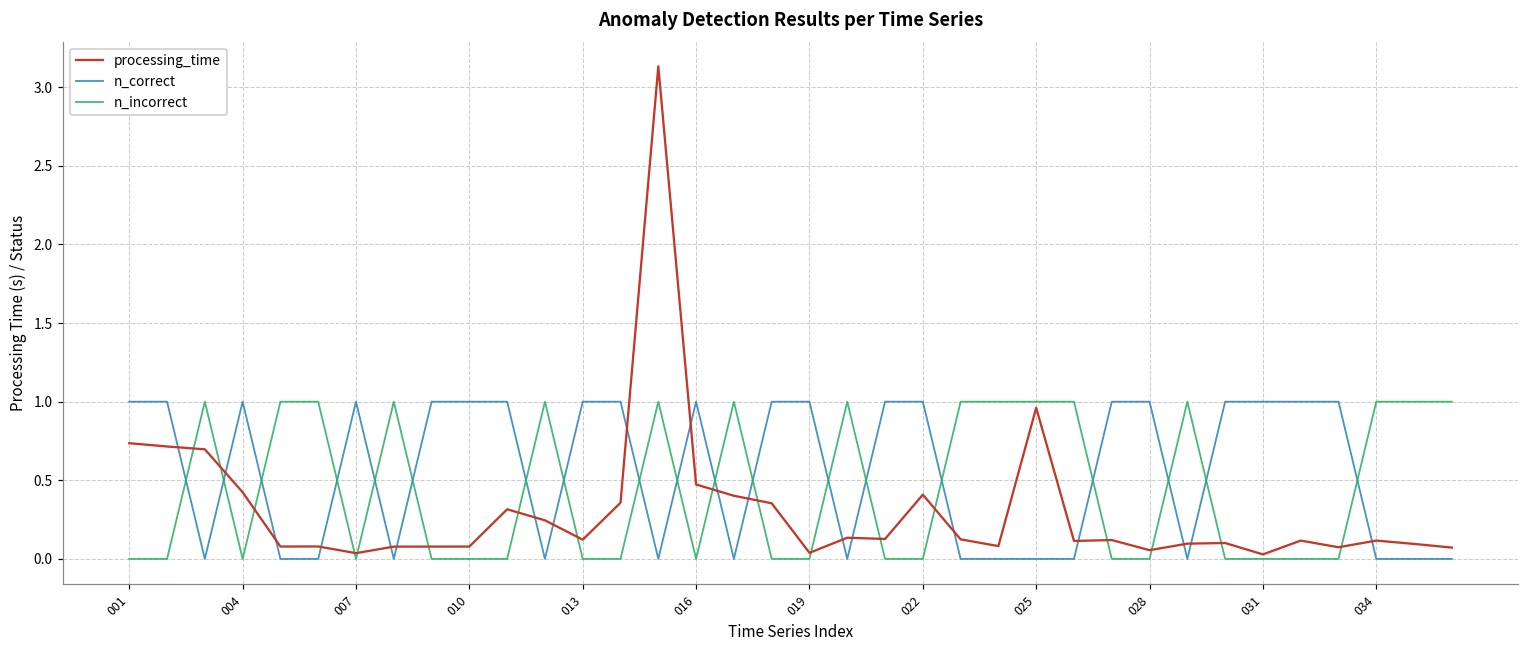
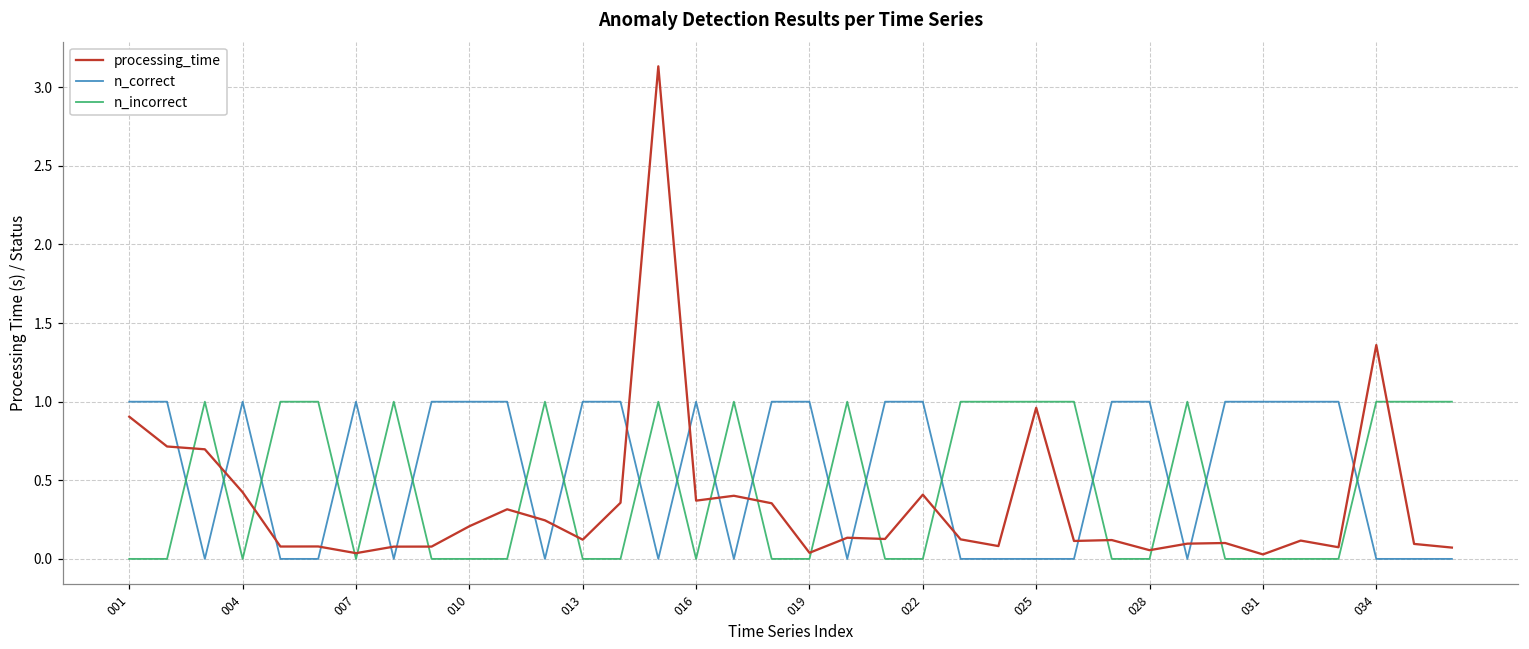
processing_time, 001: 0.74 -> 0.90
processing_time, 010: 0.08 -> 0.21
processing_time, 016: 0.47 -> 0.37
processing_time, 034: 0.12 -> 1.36
